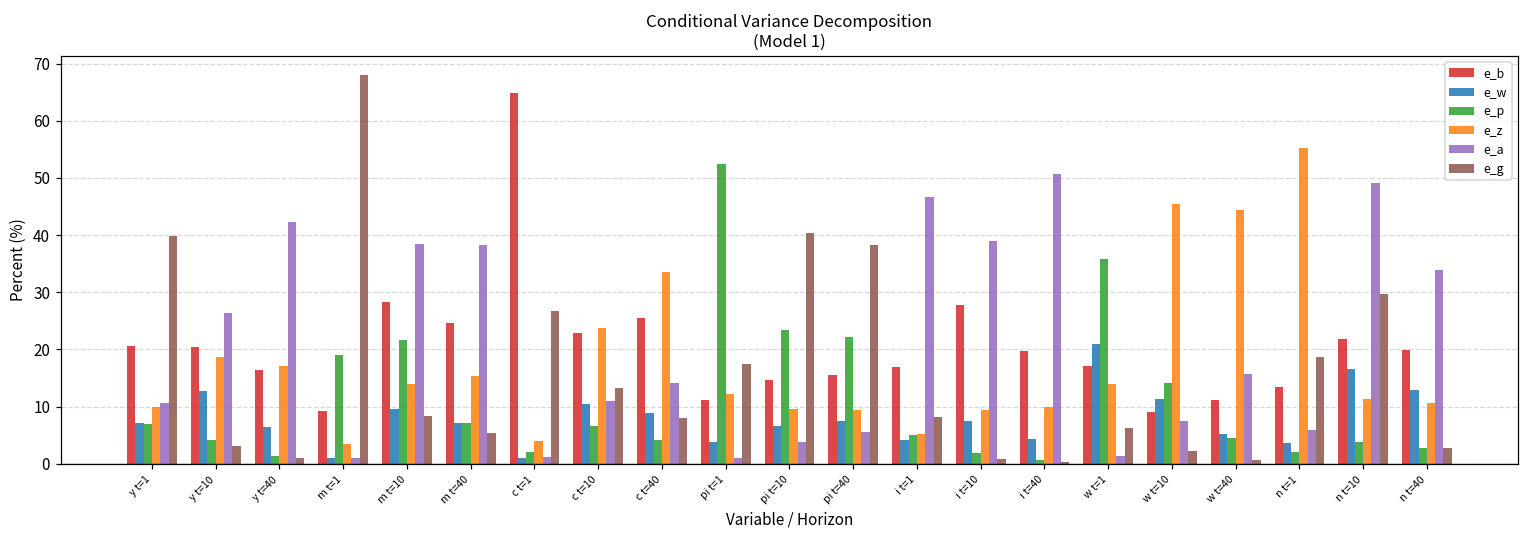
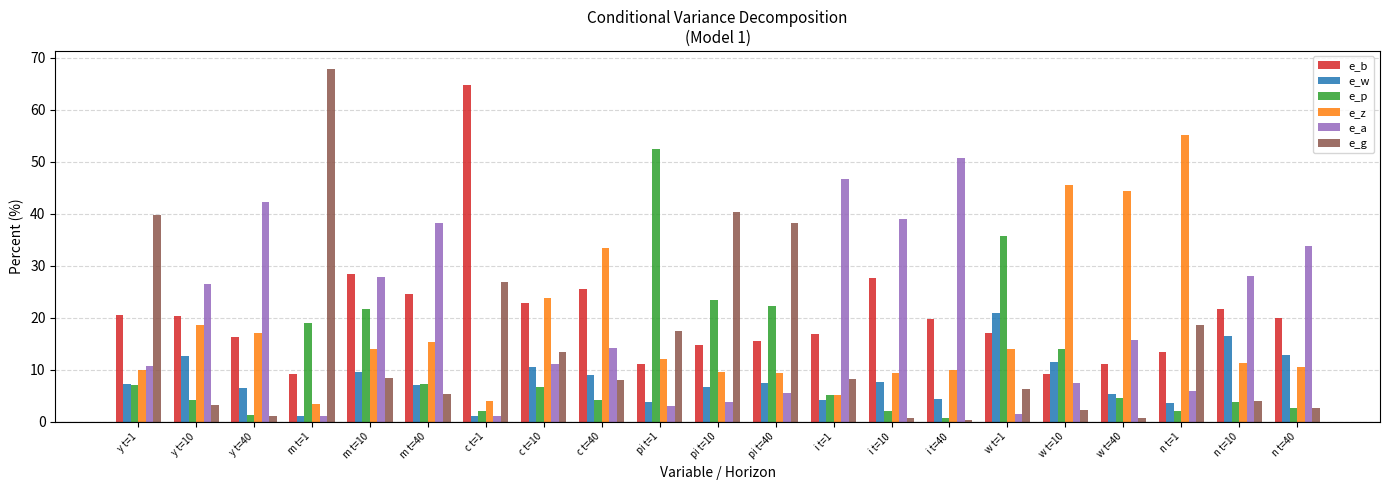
e_a, m t=10: 39 -> 28
e_a, pi t=1: 1 -> 3
e_a, n t=10: 49 -> 28
e_g, n t=10: 30 -> 4
